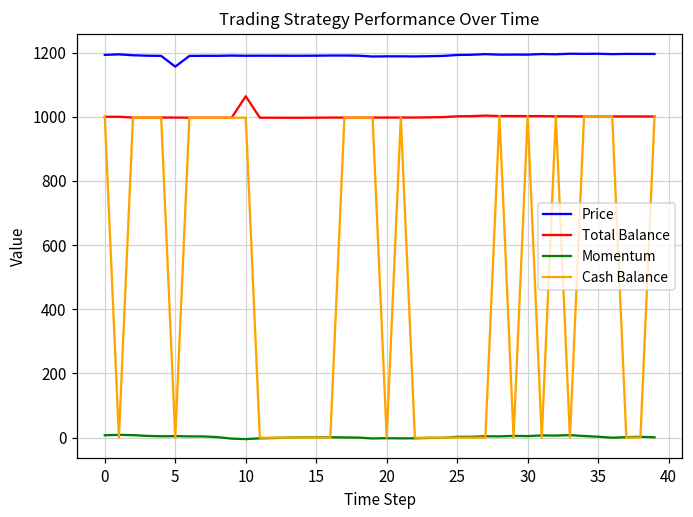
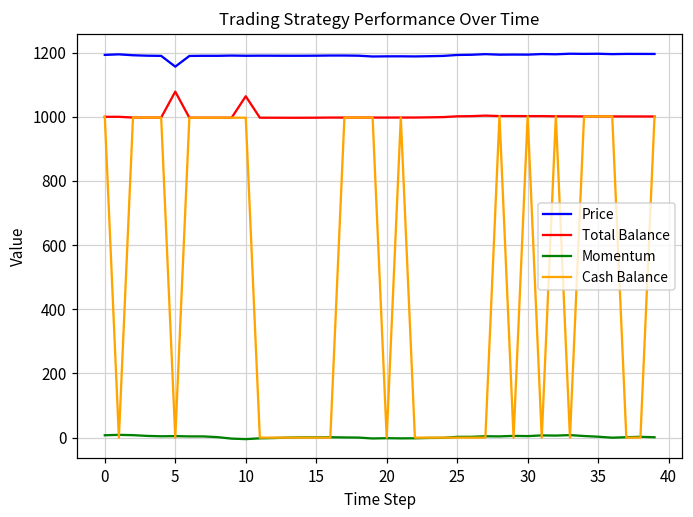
Total Balance, 5: 1000 -> 1080
